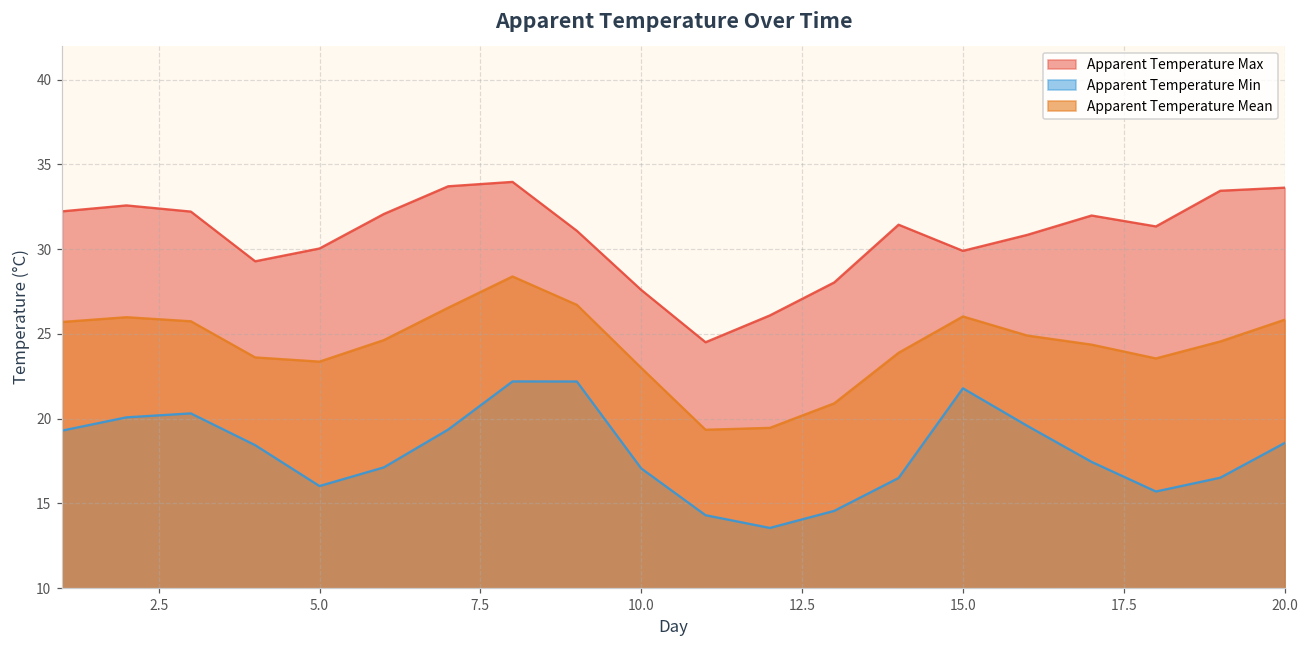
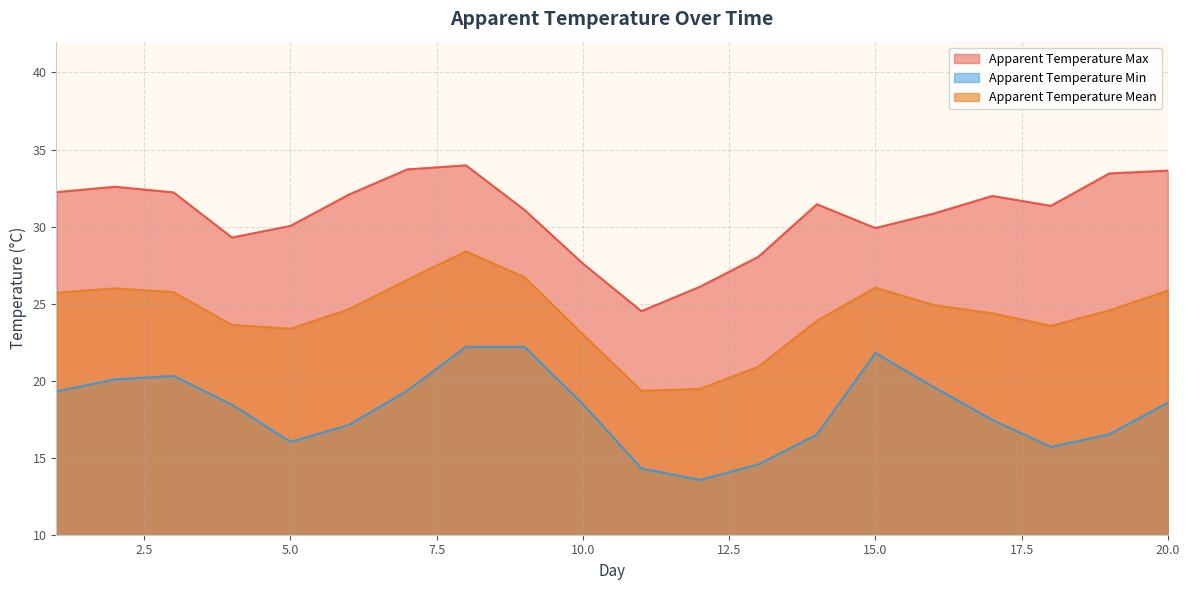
Apparent Temperature Min, 10.0: 17.1 -> 18.5
